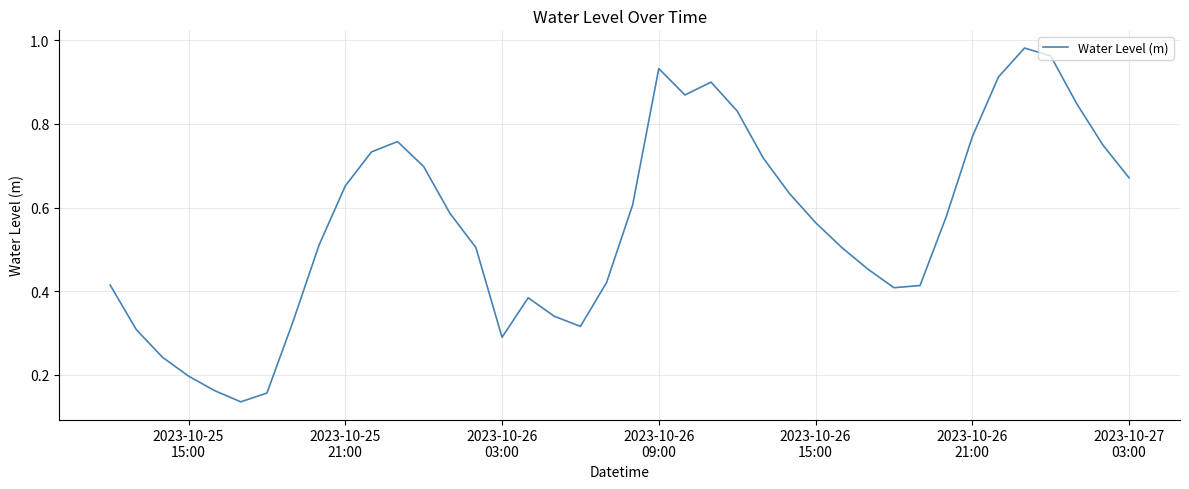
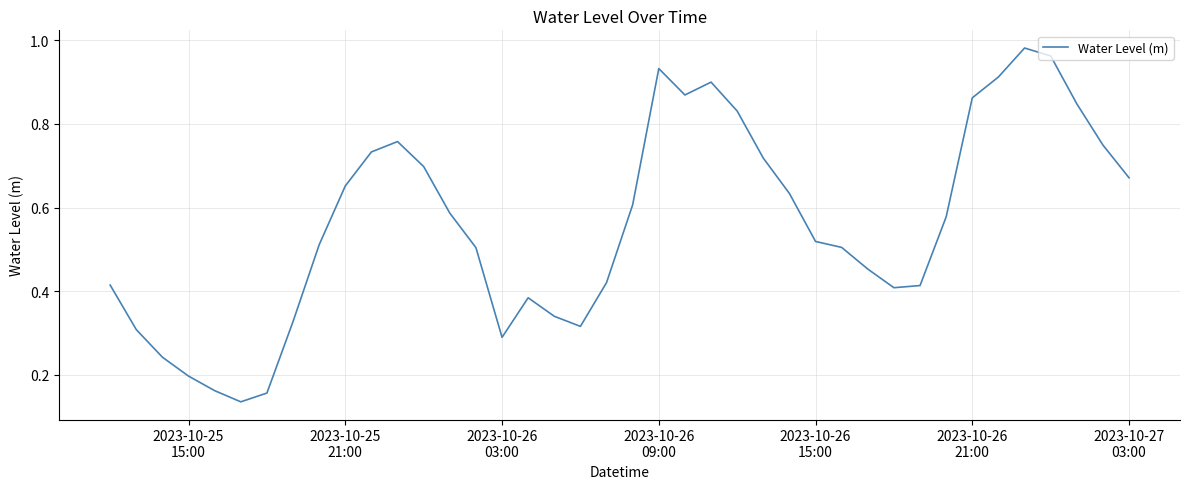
2023-10-26 15:00: 0.56 -> 0.52
2023-10-26 21:00: 0.77 -> 0.86
